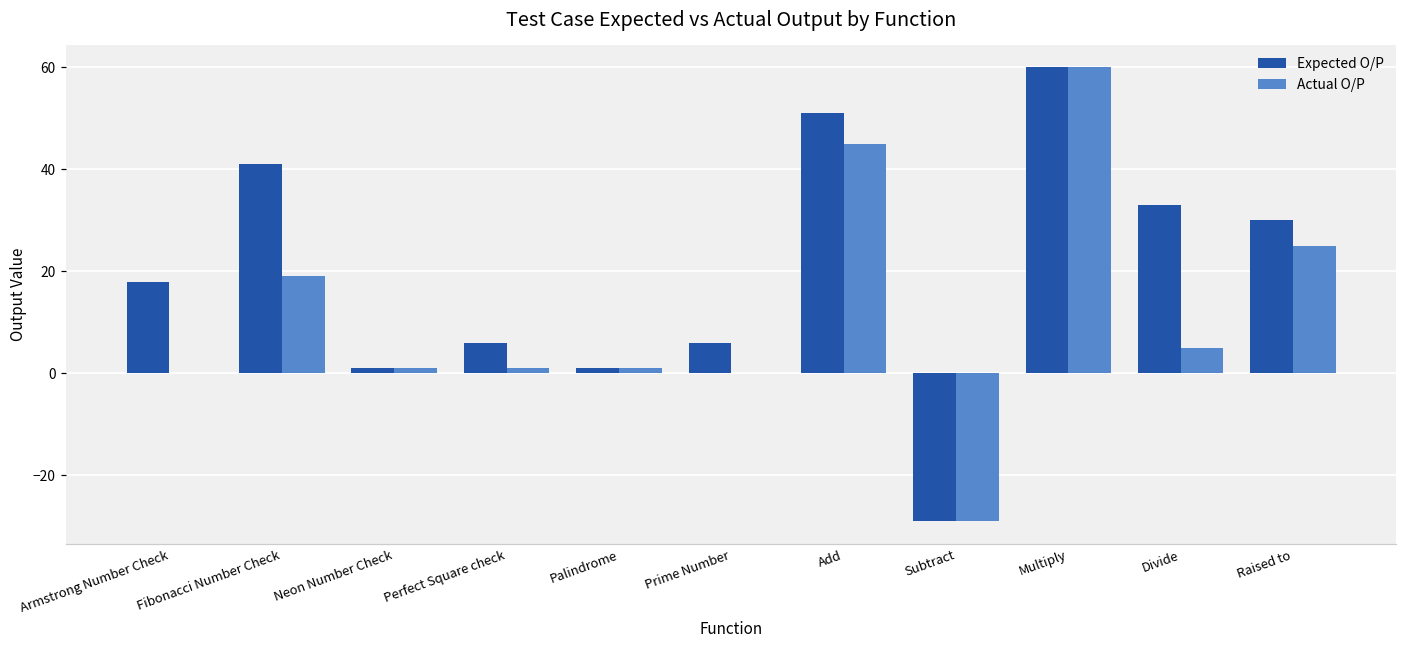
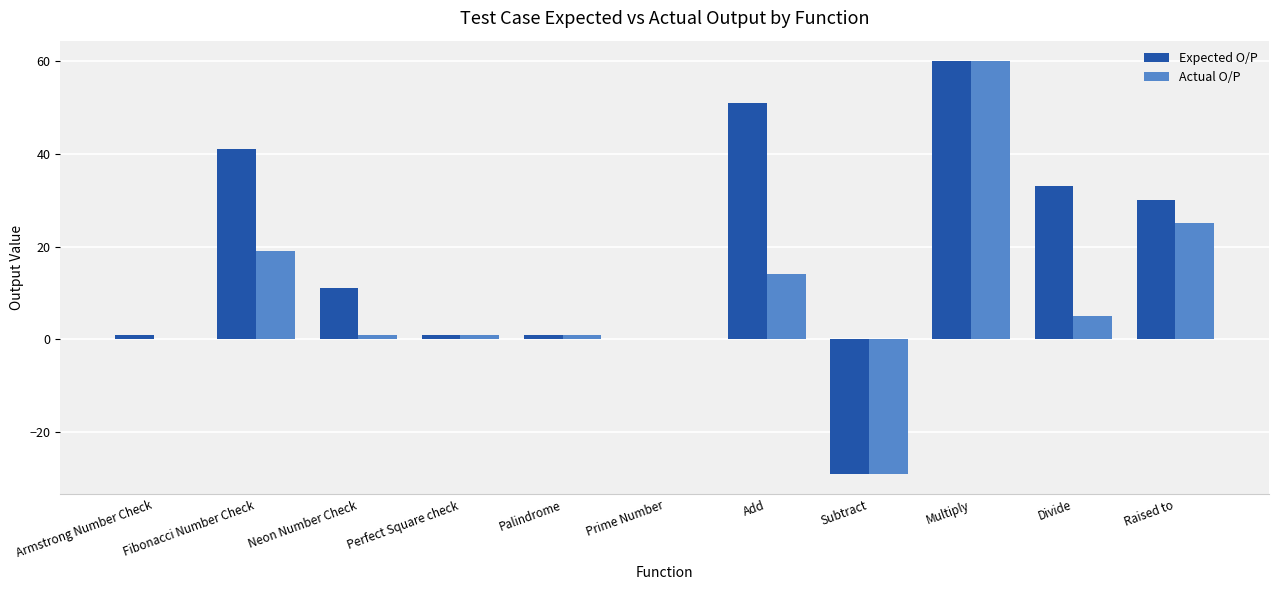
Expected O/P, Armstrong Number Check: 18 -> 1
Expected O/P, Neon Number Check: 1 -> 11
Expected O/P, Perfect Square check: 6 -> 1
Expected O/P, Prime Number: 6 -> 0
Actual O/P, Add: 45 -> 14
